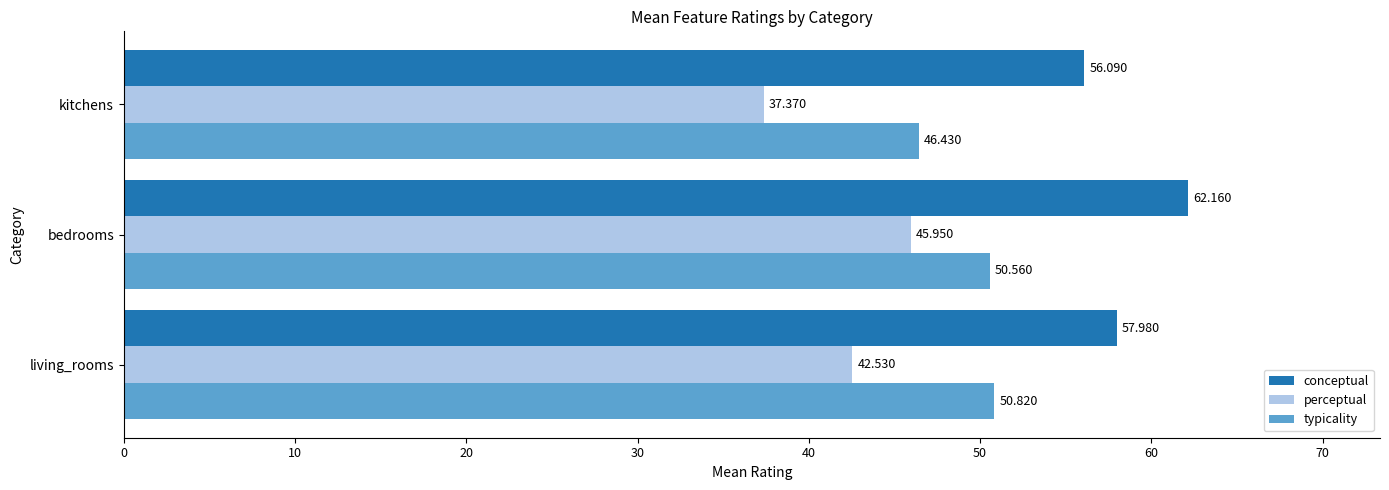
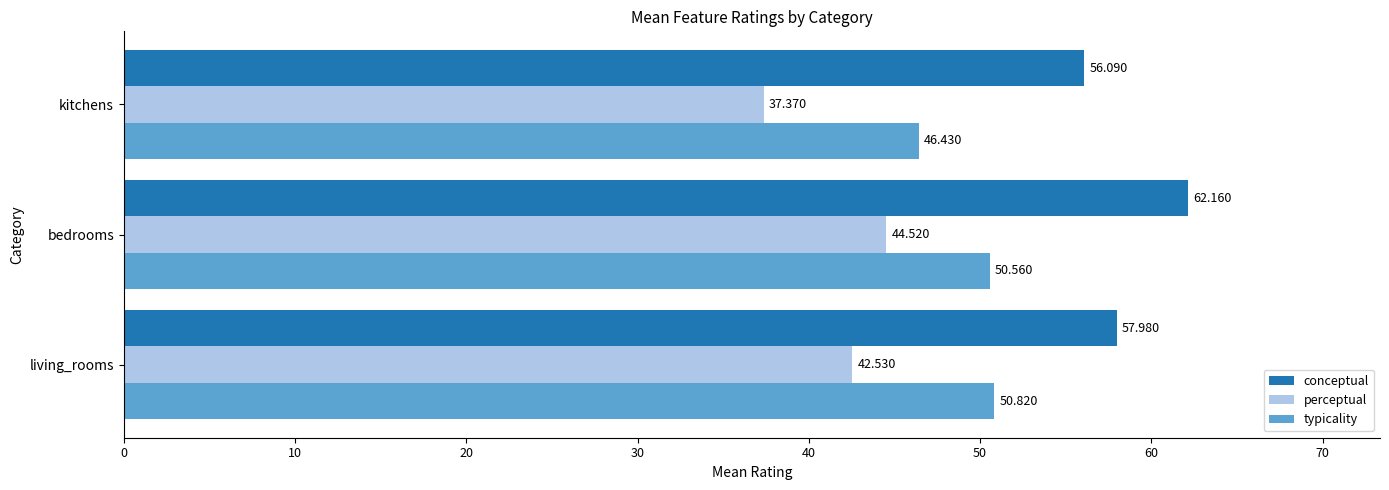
perceptual, bedrooms: 45.950 -> 44.520
